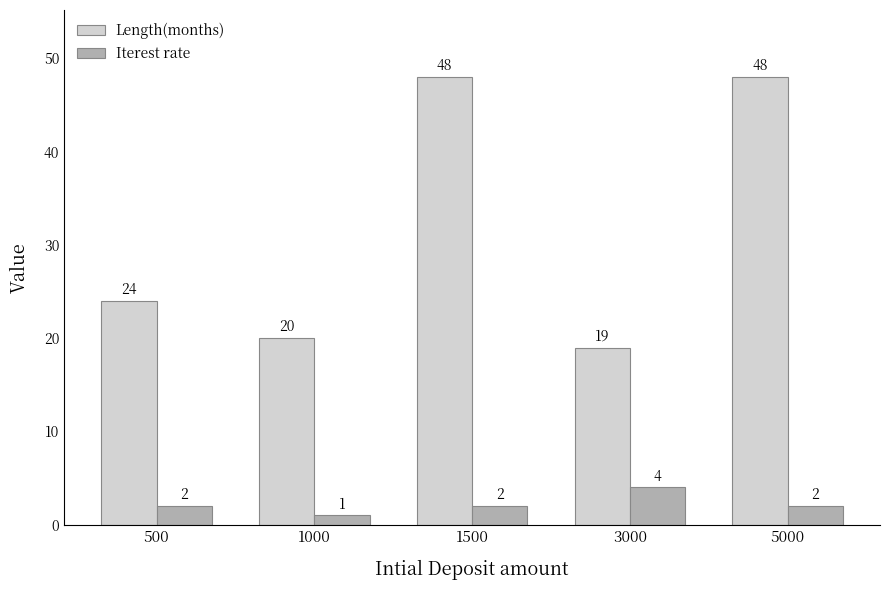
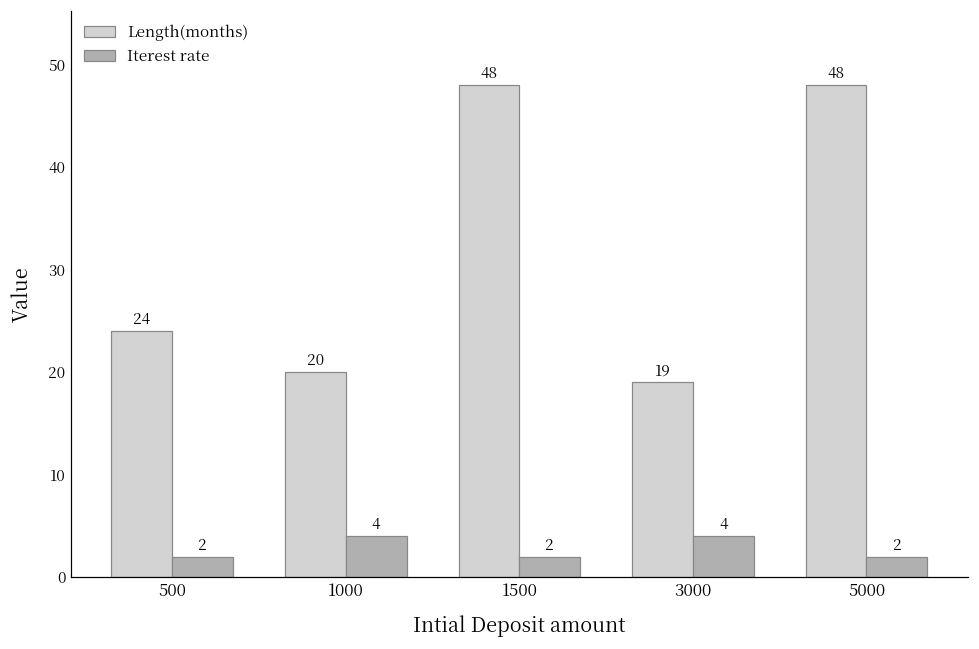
Iterest rate, 1000: 1 -> 4
